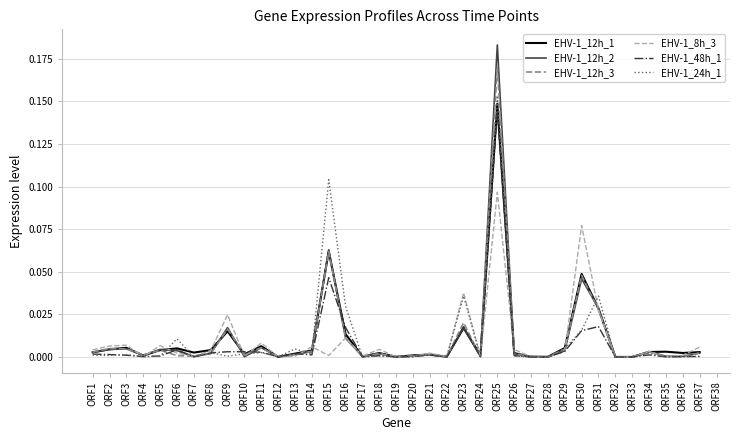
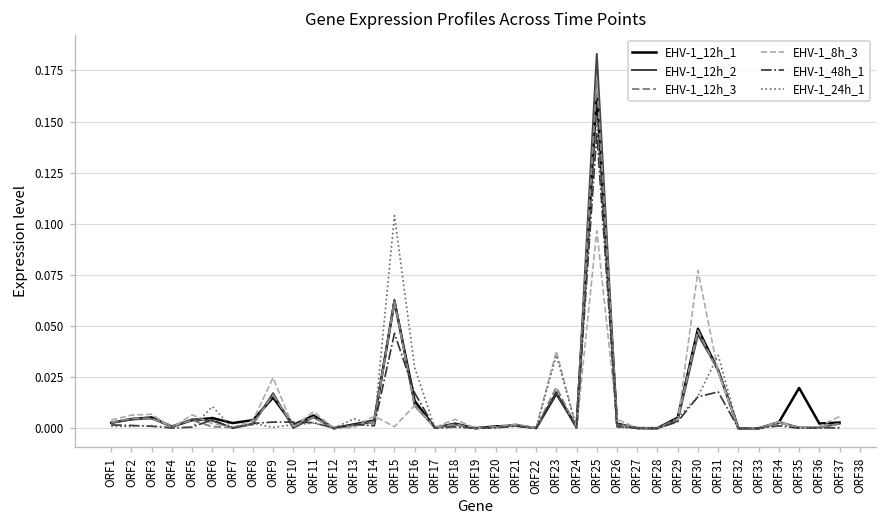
EHV-1_12h_1, ORF25: 0.149 -> 0.163
EHV-1_12h_1, ORF35: 0.003 -> 0.020
